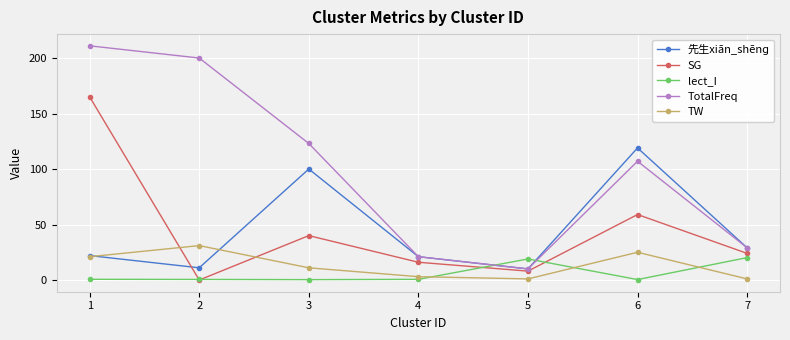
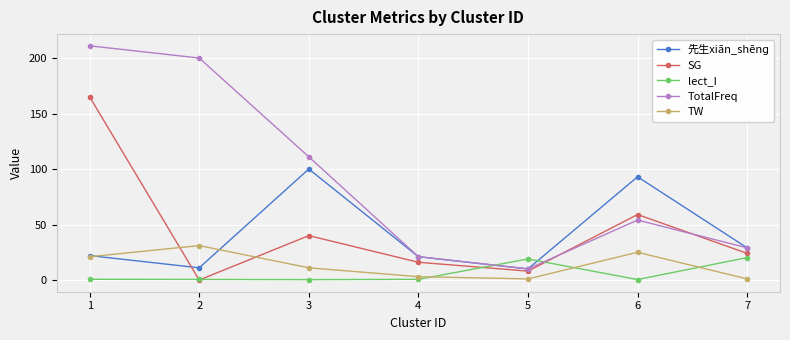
TotalFreq, 3: 123 -> 111
先生xiān_shēnɡ, 6: 119 -> 93
TotalFreq, 6: 107 -> 54
